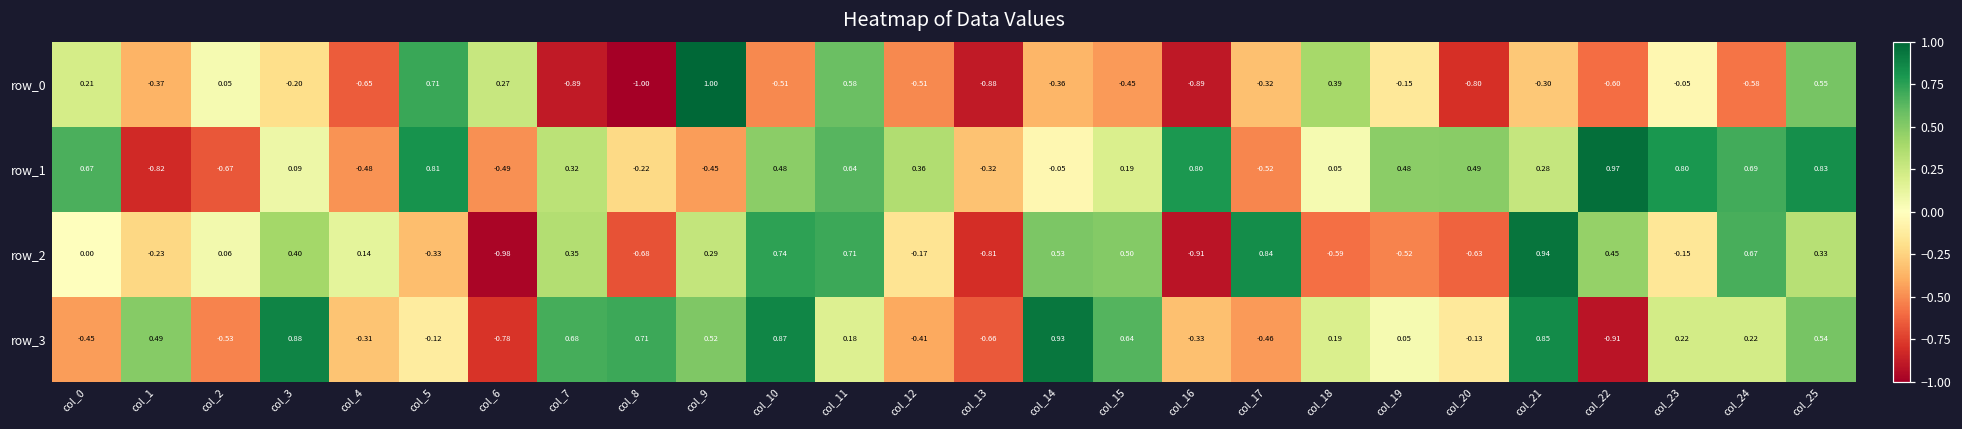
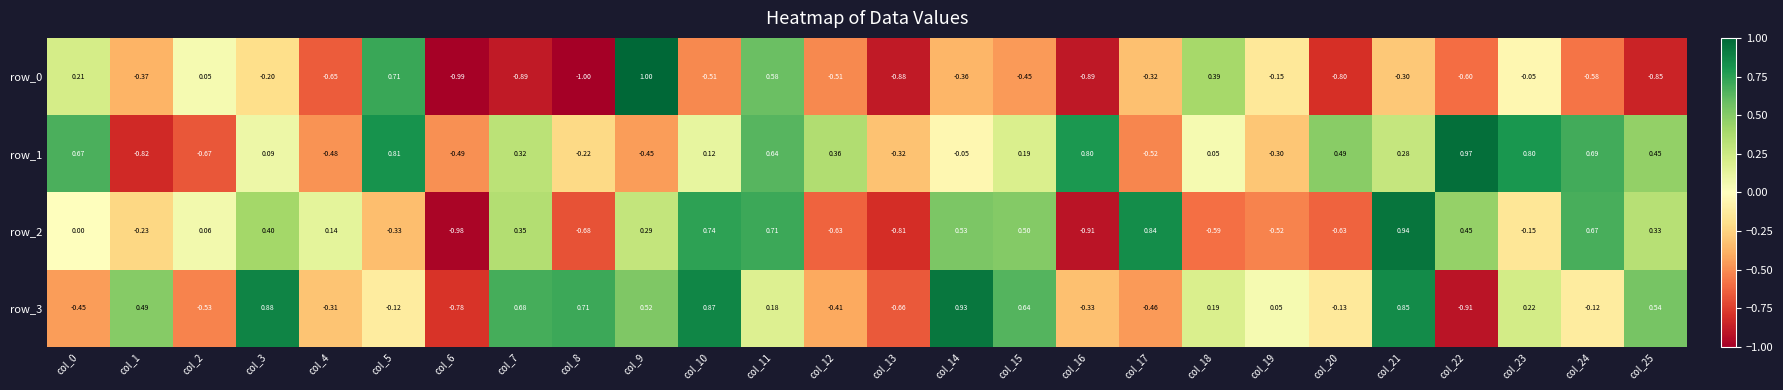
row_0, col_6: 0.27 -> -0.99
row_0, col_25: 0.55 -> -0.85
row_1, col_10: 0.48 -> 0.12
row_1, col_19: 0.48 -> -0.30
row_1, col_25: 0.83 -> 0.45
row_2, col_12: -0.17 -> -0.63
row_3, col_24: 0.22 -> -0.12
